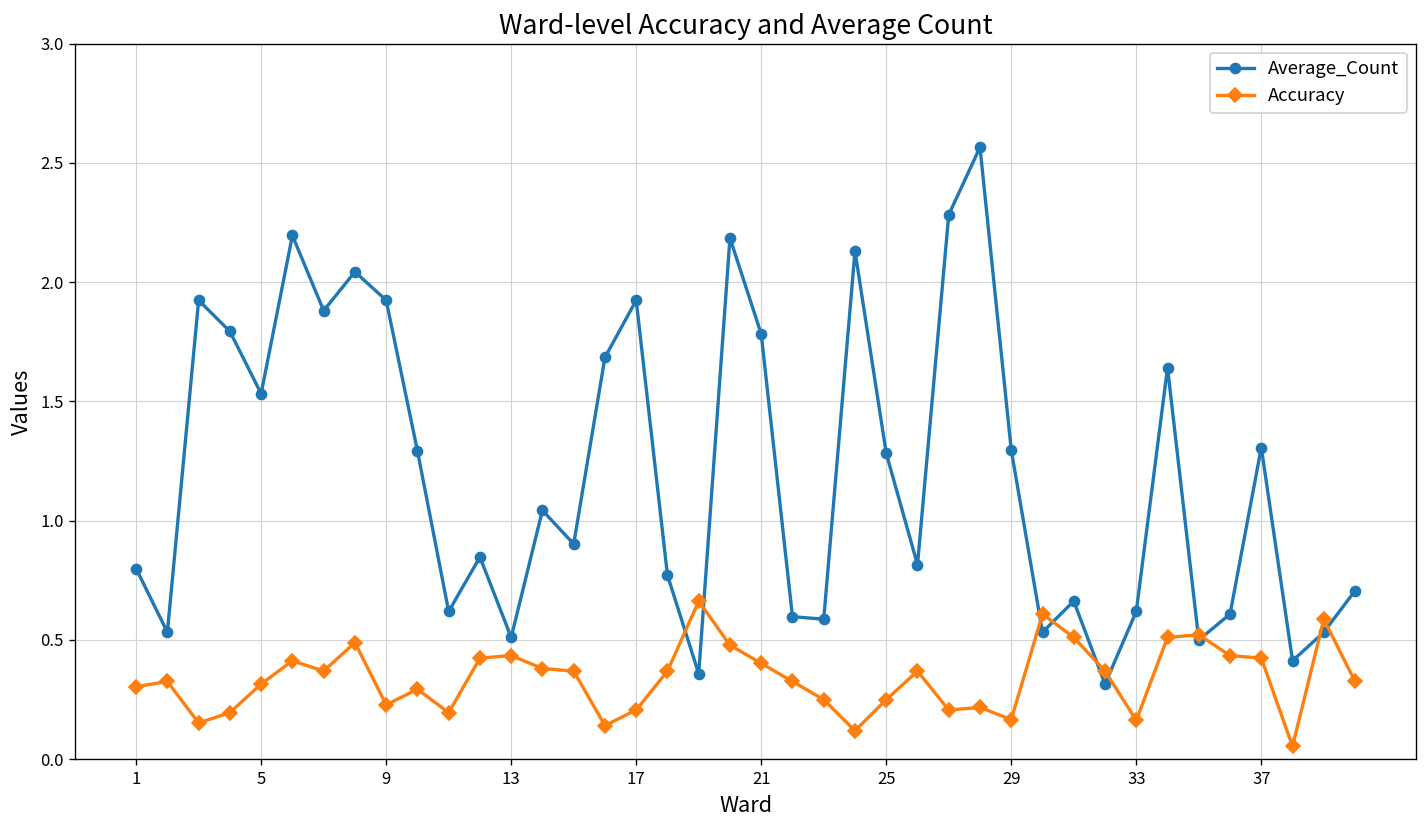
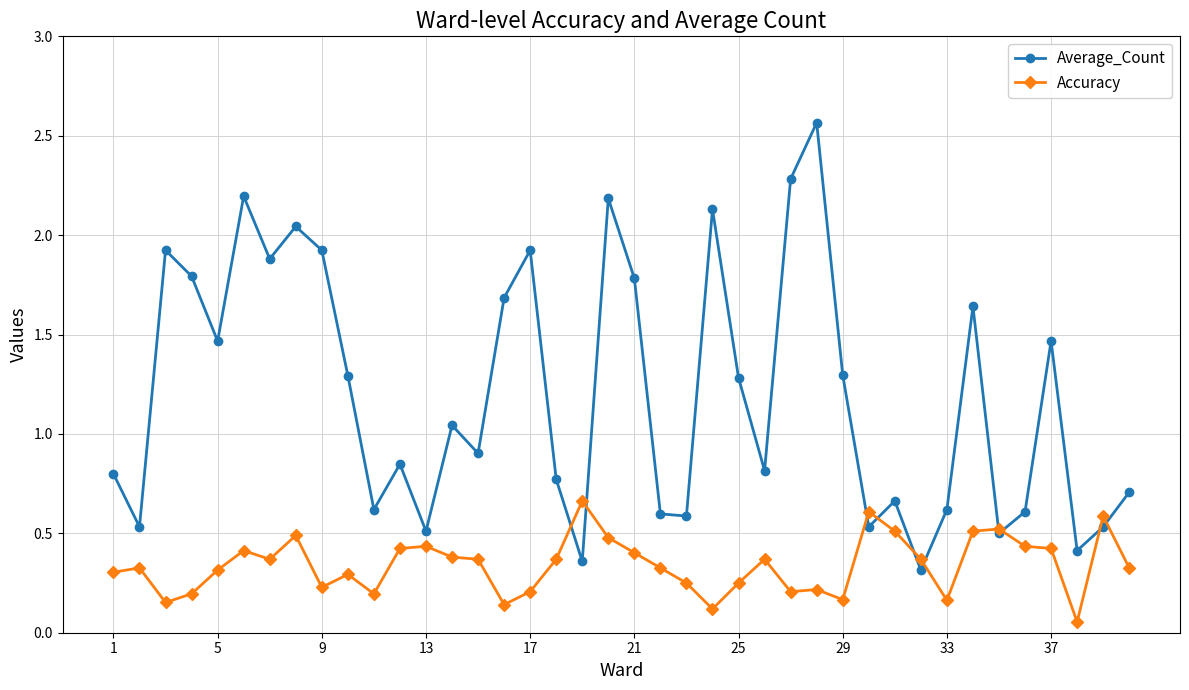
Average_Count, 5: 1.53 -> 1.47
Average_Count, 37: 1.31 -> 1.47
